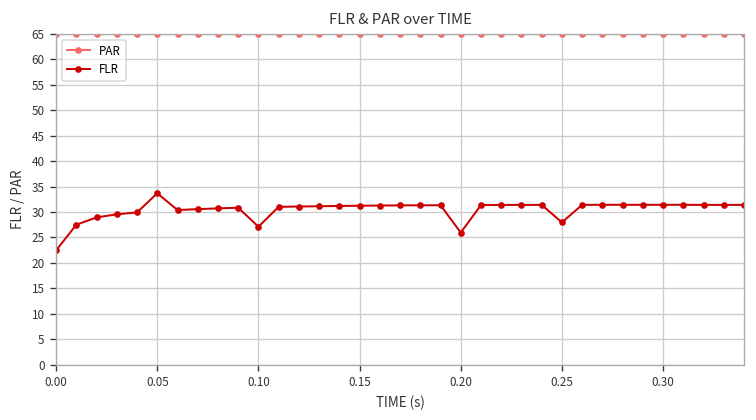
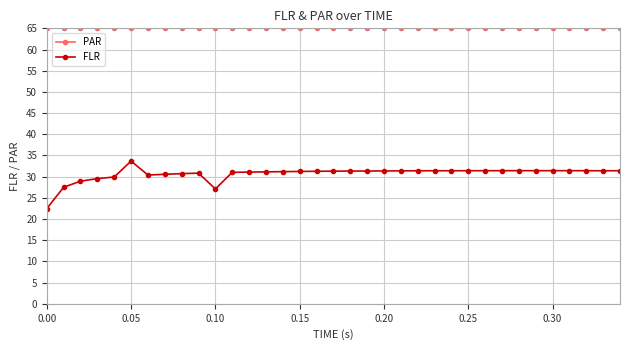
FLR, 0.20: 26 -> 31
FLR, 0.25: 28 -> 31
